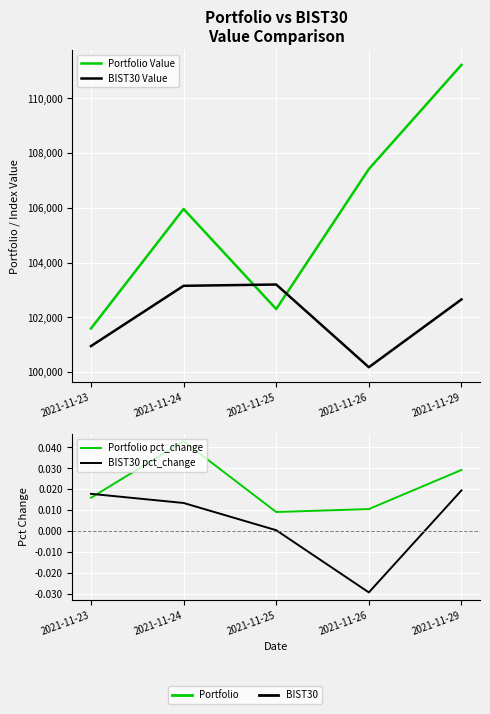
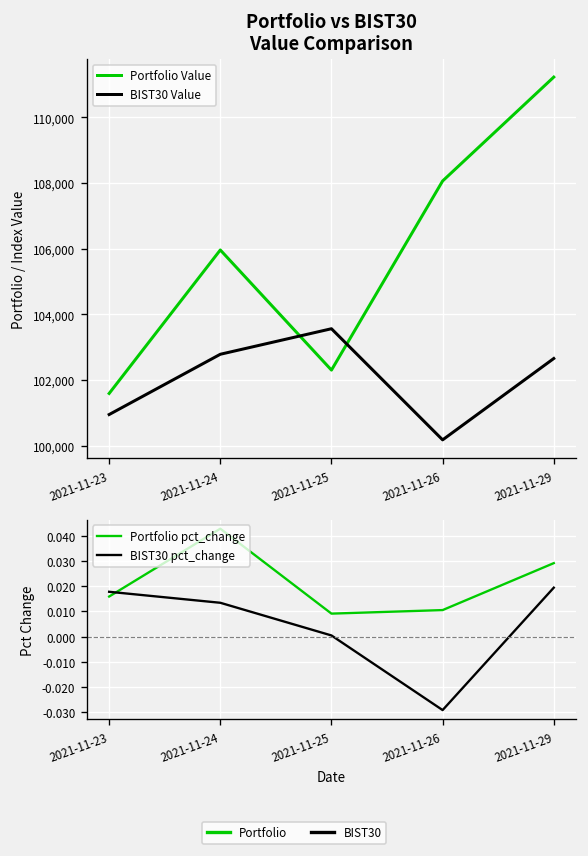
Portfolio vs BIST30 Value Comparison, BIST30 Value, 2021-11-24: 103,200 -> 102,800
Portfolio vs BIST30 Value Comparison, BIST30 Value, 2021-11-25: 103,200 -> 103,600
Portfolio vs BIST30 Value Comparison, Portfolio Value, 2021-11-26: 107,400 -> 108,100
